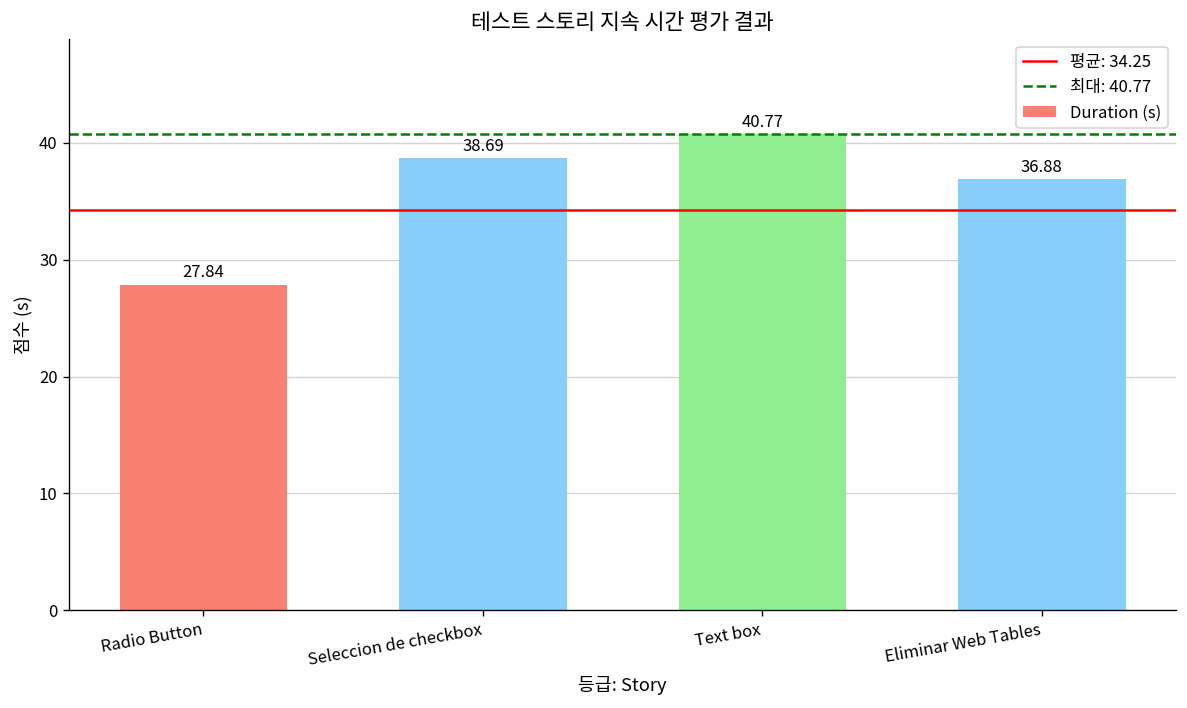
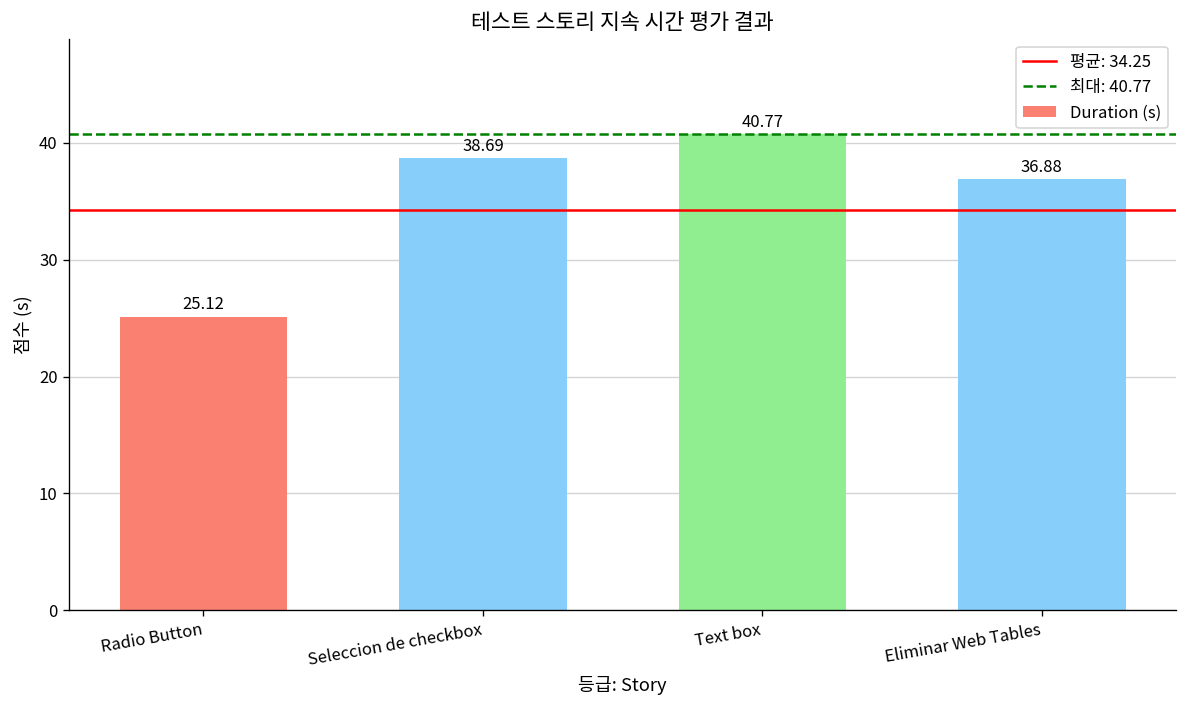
Radio Button: 27.84 -> 25.12
